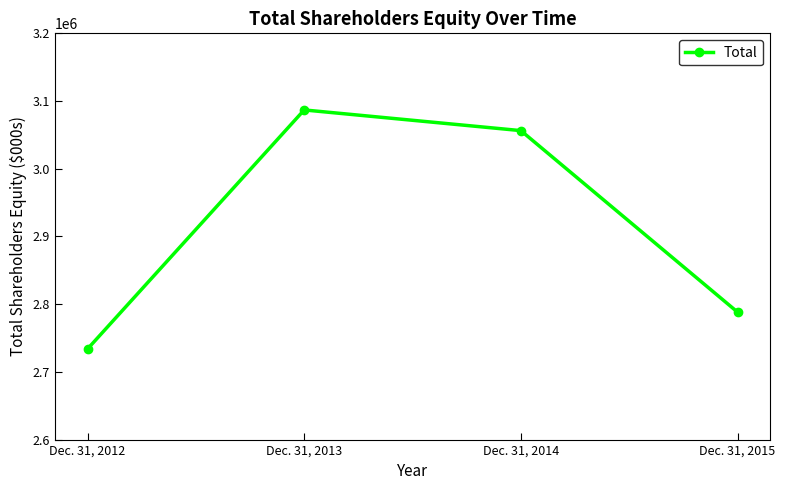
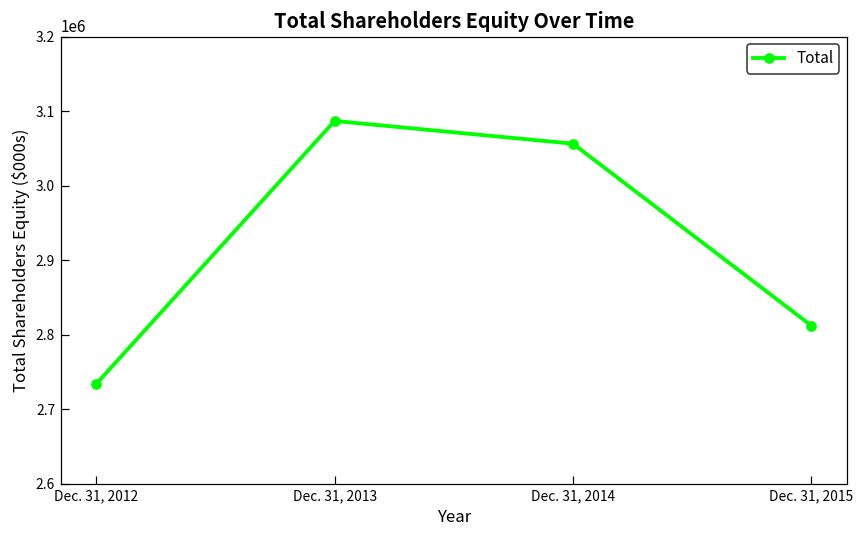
Dec. 31, 2015: 2790000 -> 2810000
